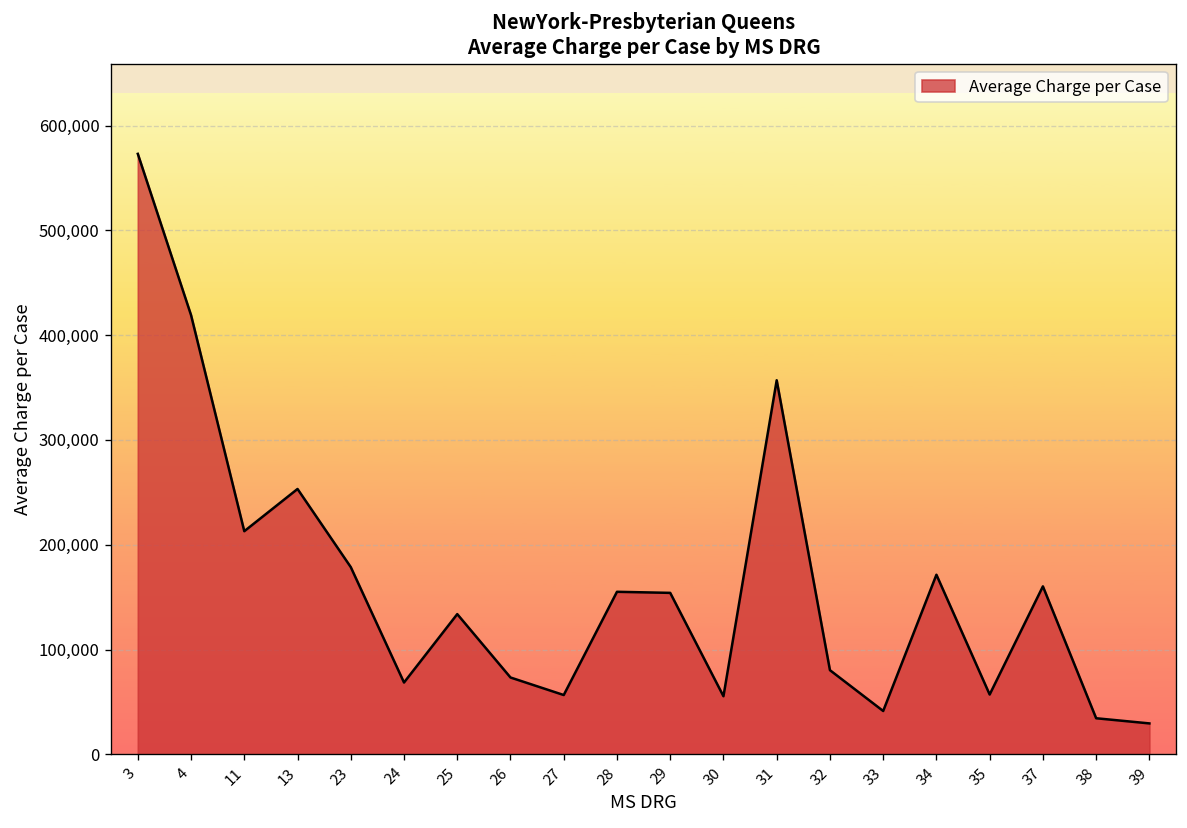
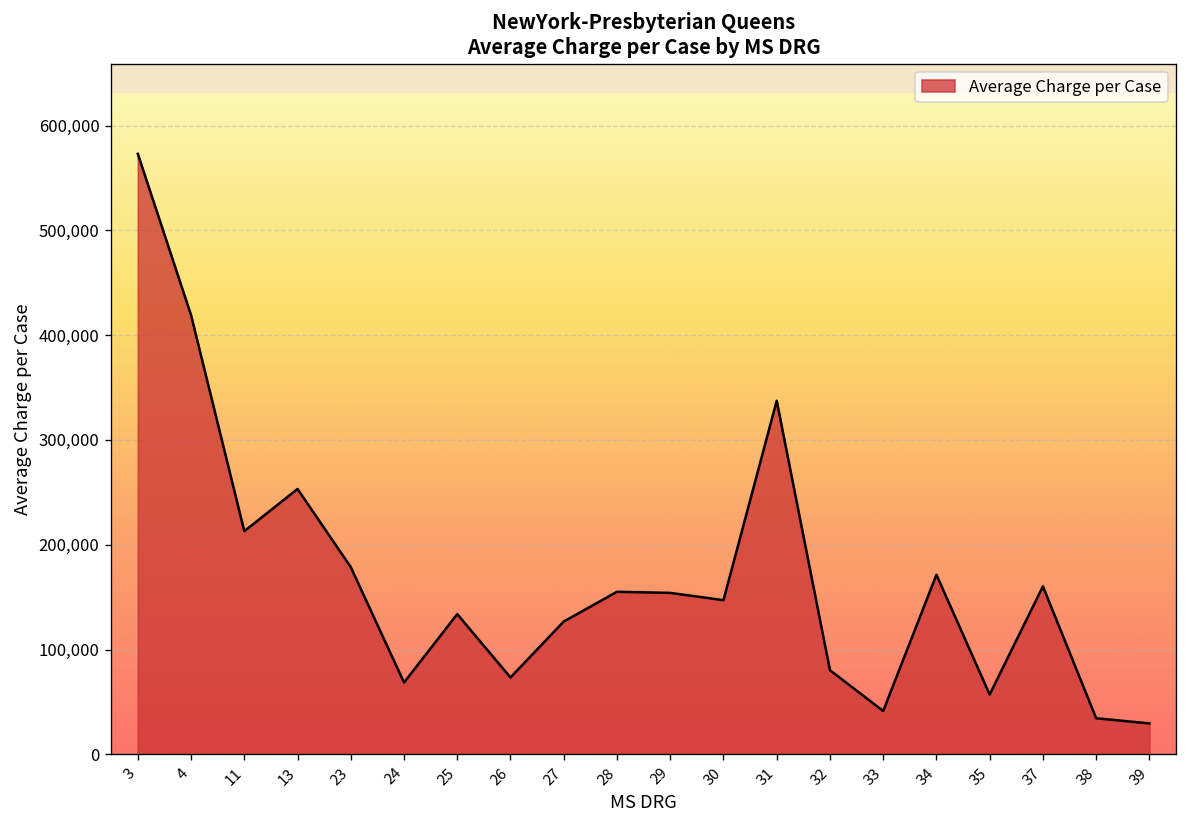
27: 60,000 -> 130,000
30: 60,000 -> 150,000
31: 360,000 -> 340,000
